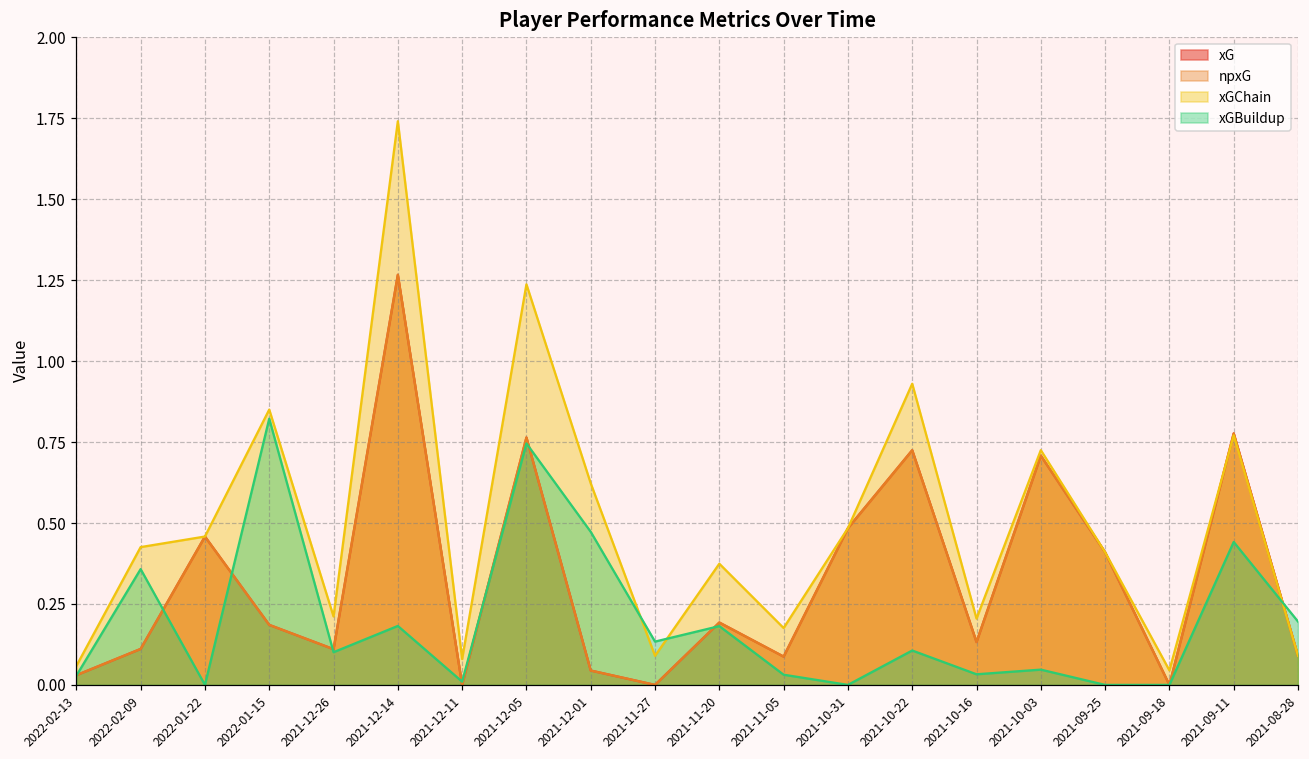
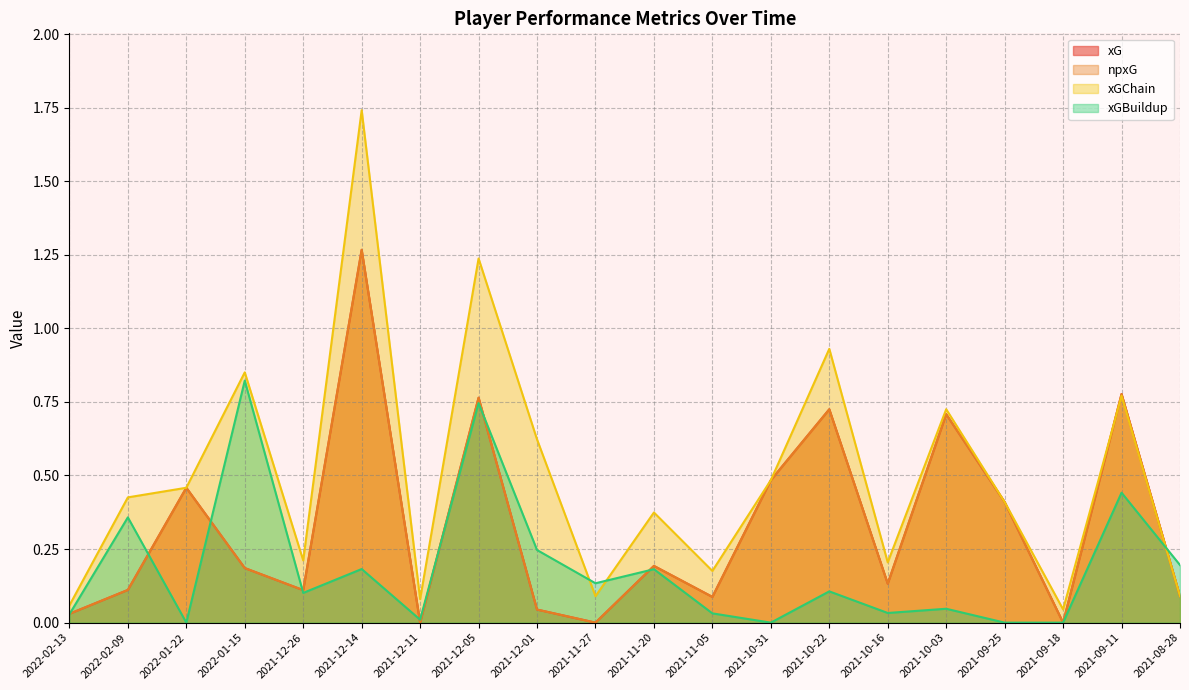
xGBuildup, 2021-12-01: 0.47 -> 0.25
